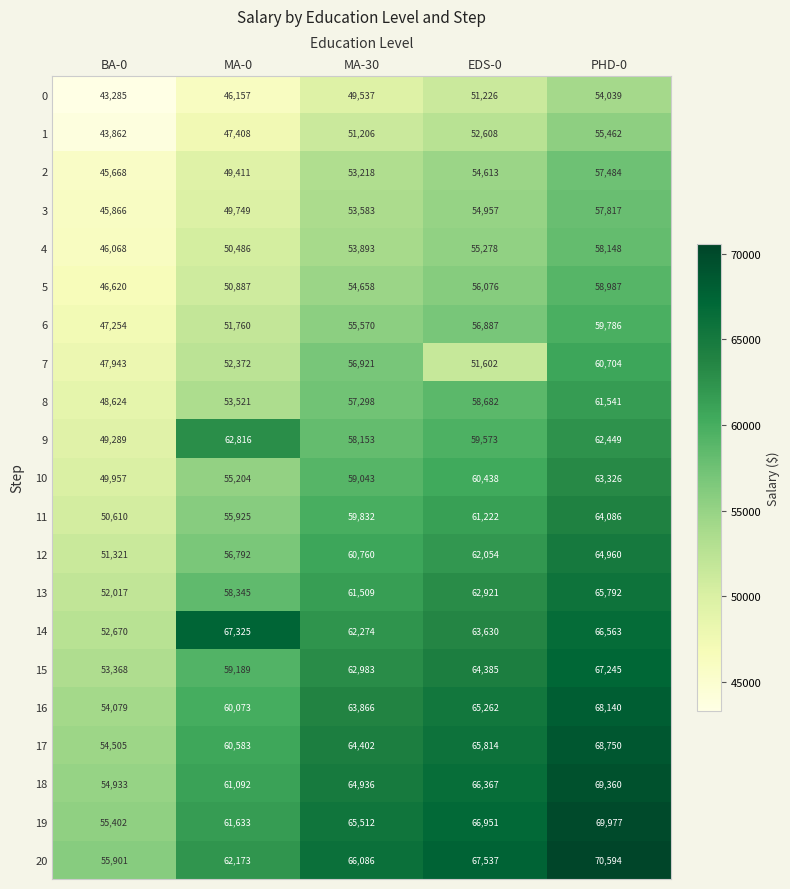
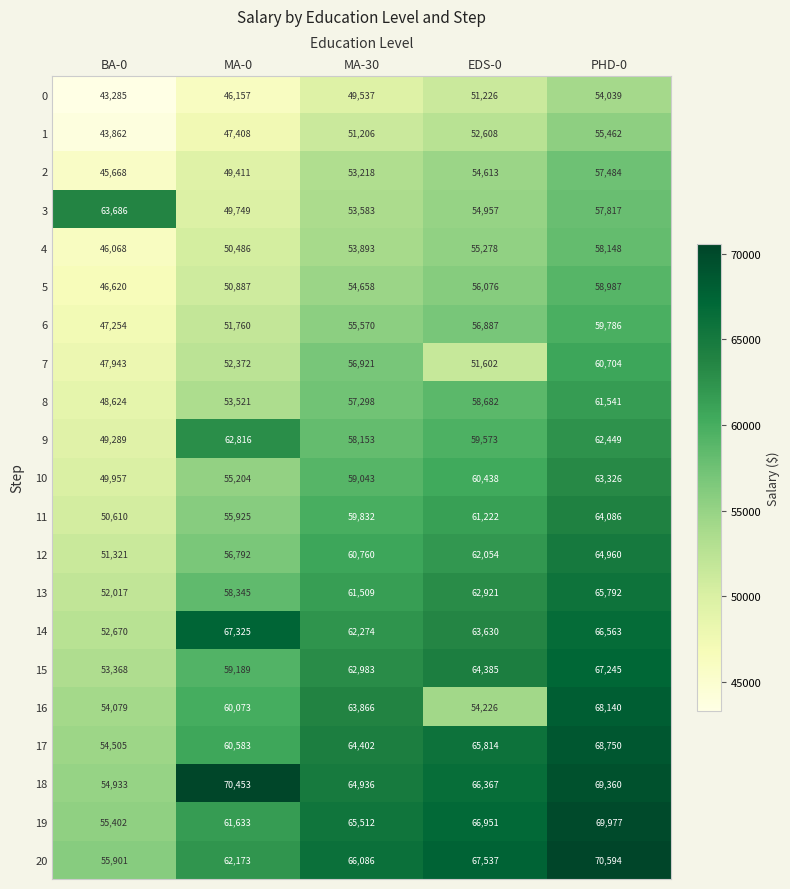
3, BA-0: 45,866 -> 63,686
16, EDS-0: 65,262 -> 54,226
18, MA-0: 61,092 -> 70,453
